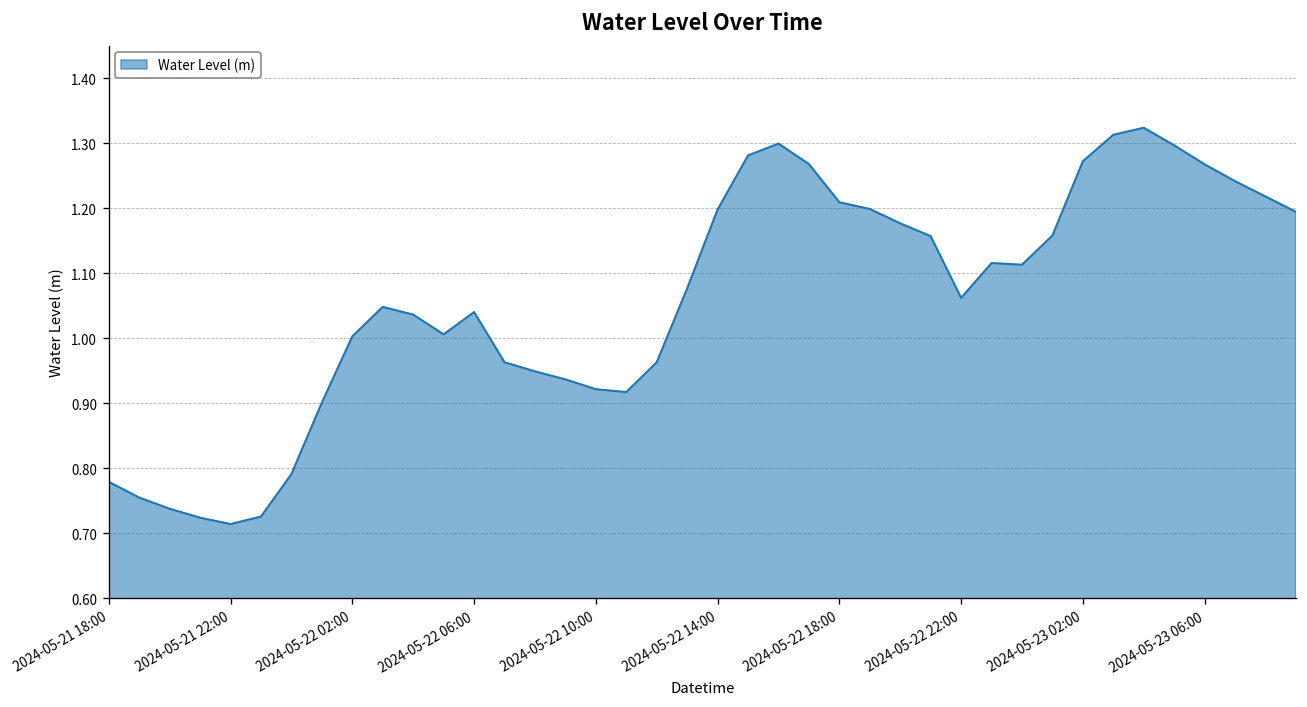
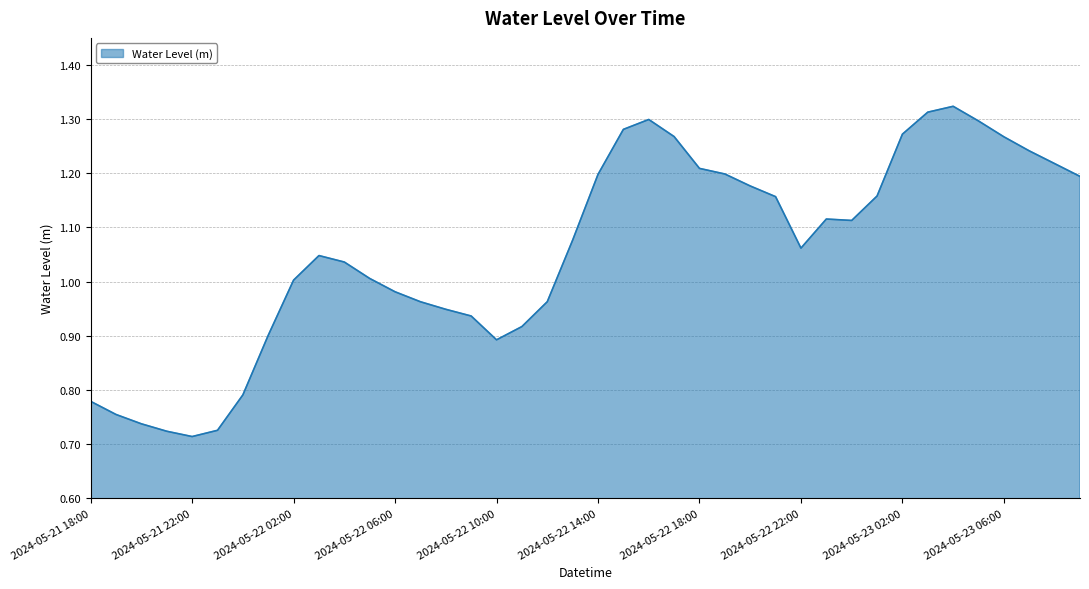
2024-05-22 06:00: 1.04 -> 0.98
2024-05-22 10:00: 0.92 -> 0.89
